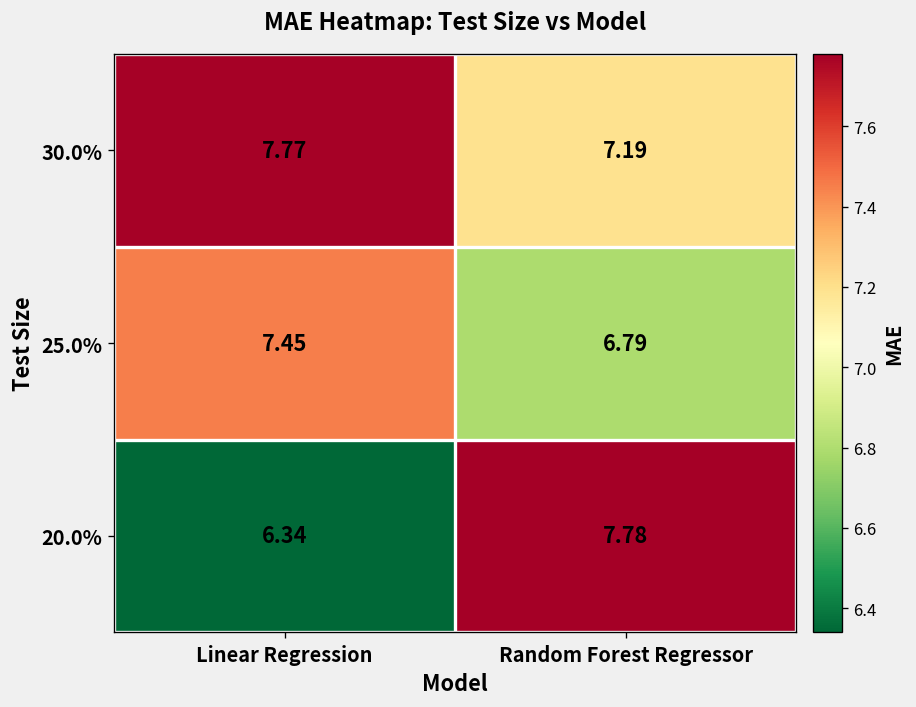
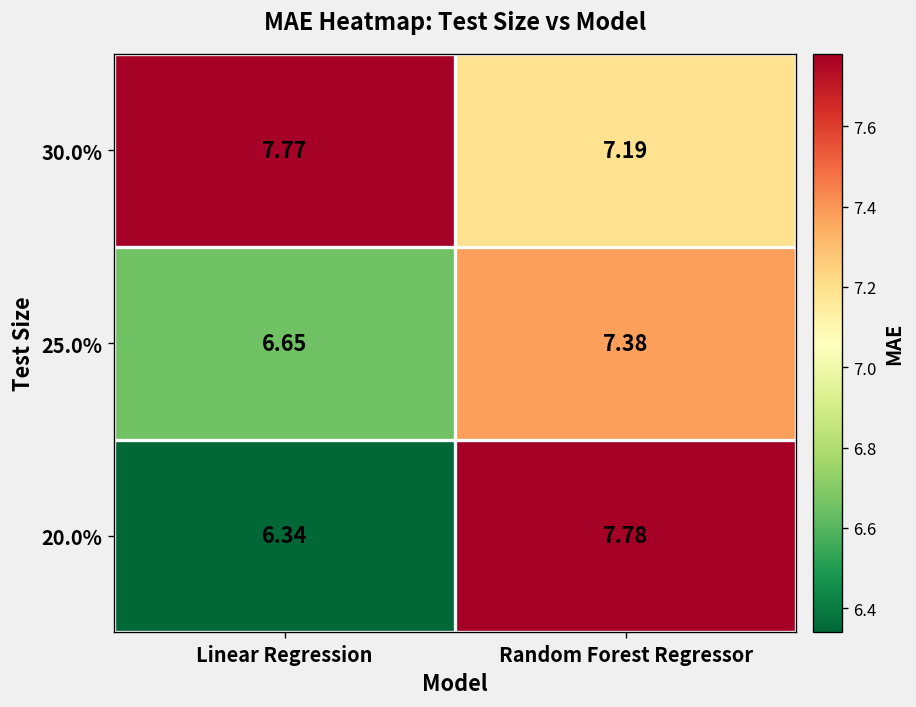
25.0%, Linear Regression: 7.45 -> 6.65
25.0%, Random Forest Regressor: 6.79 -> 7.38
